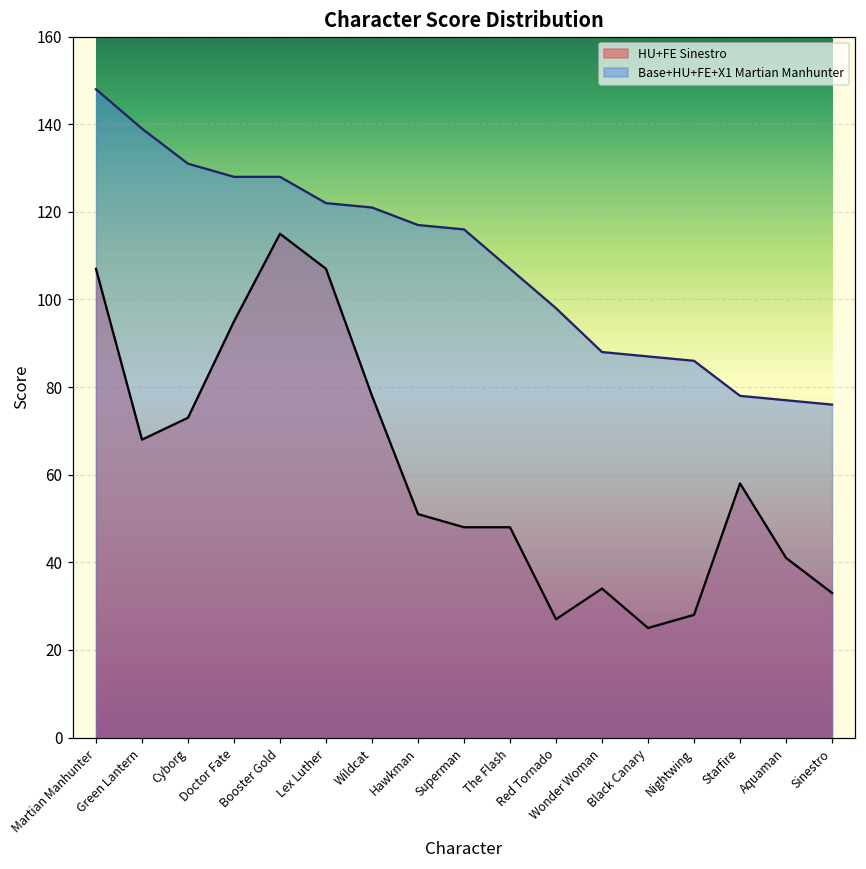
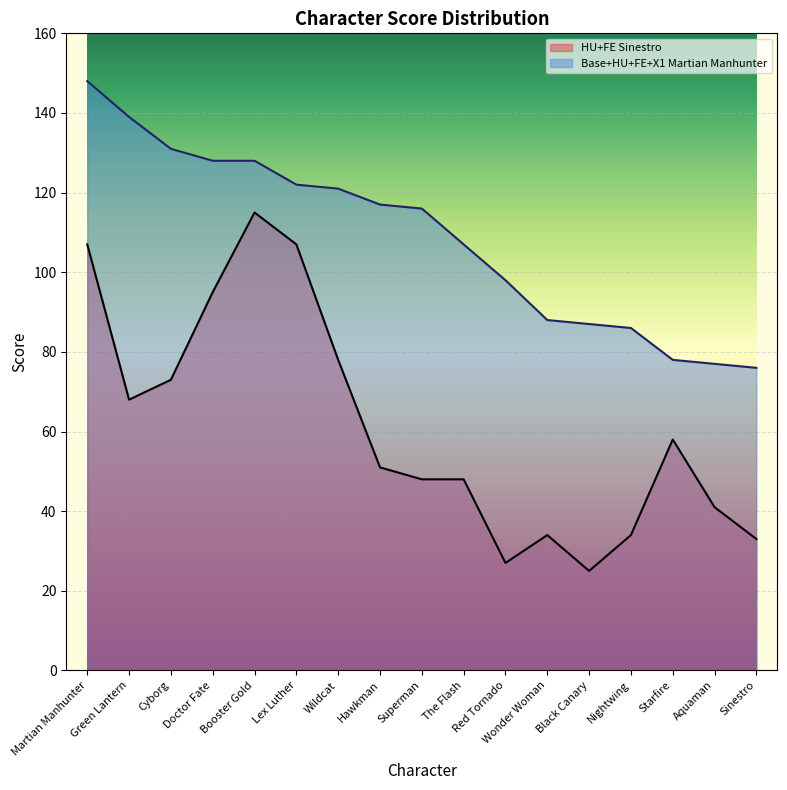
HU+FE Sinestro, Nightwing: 28 -> 34
